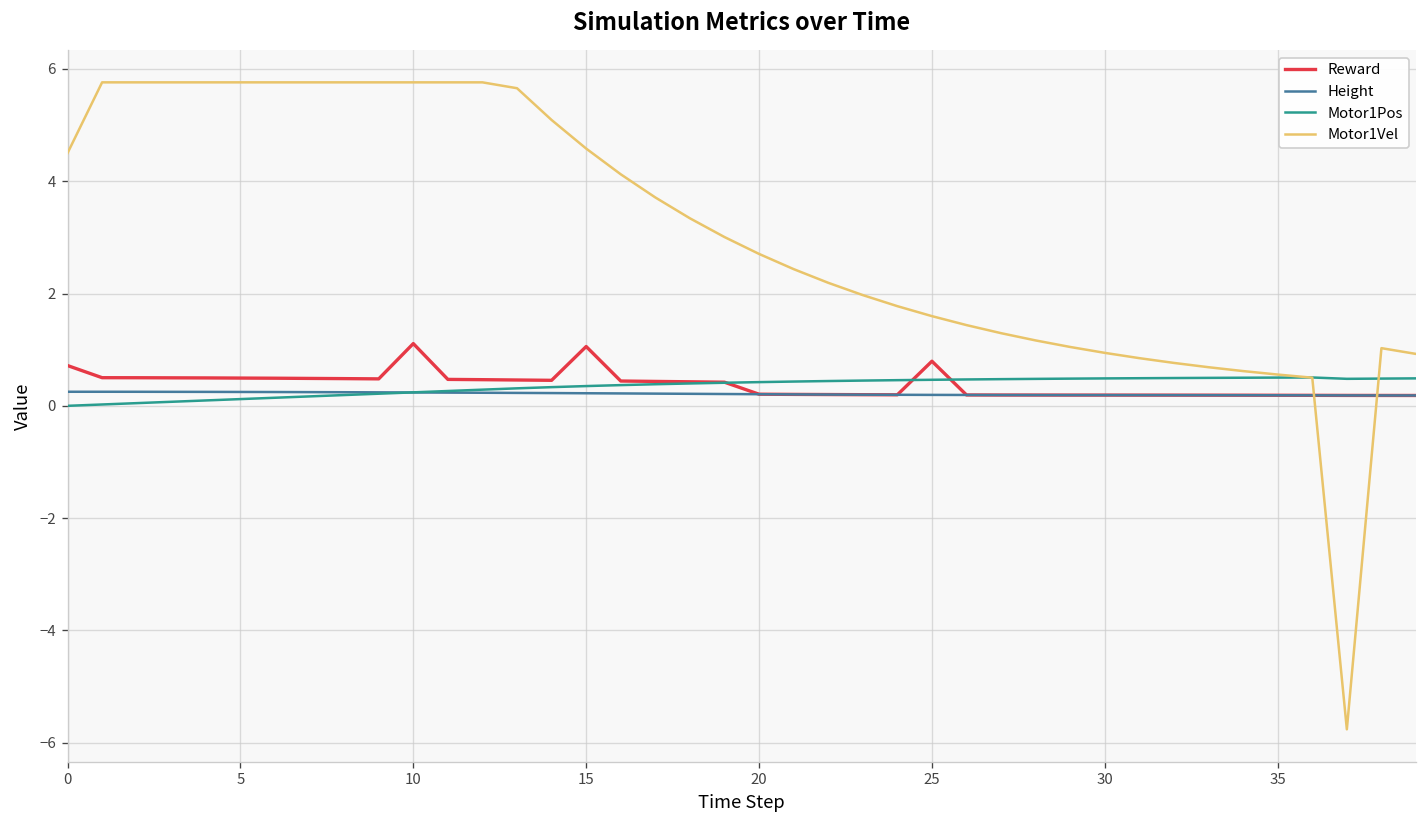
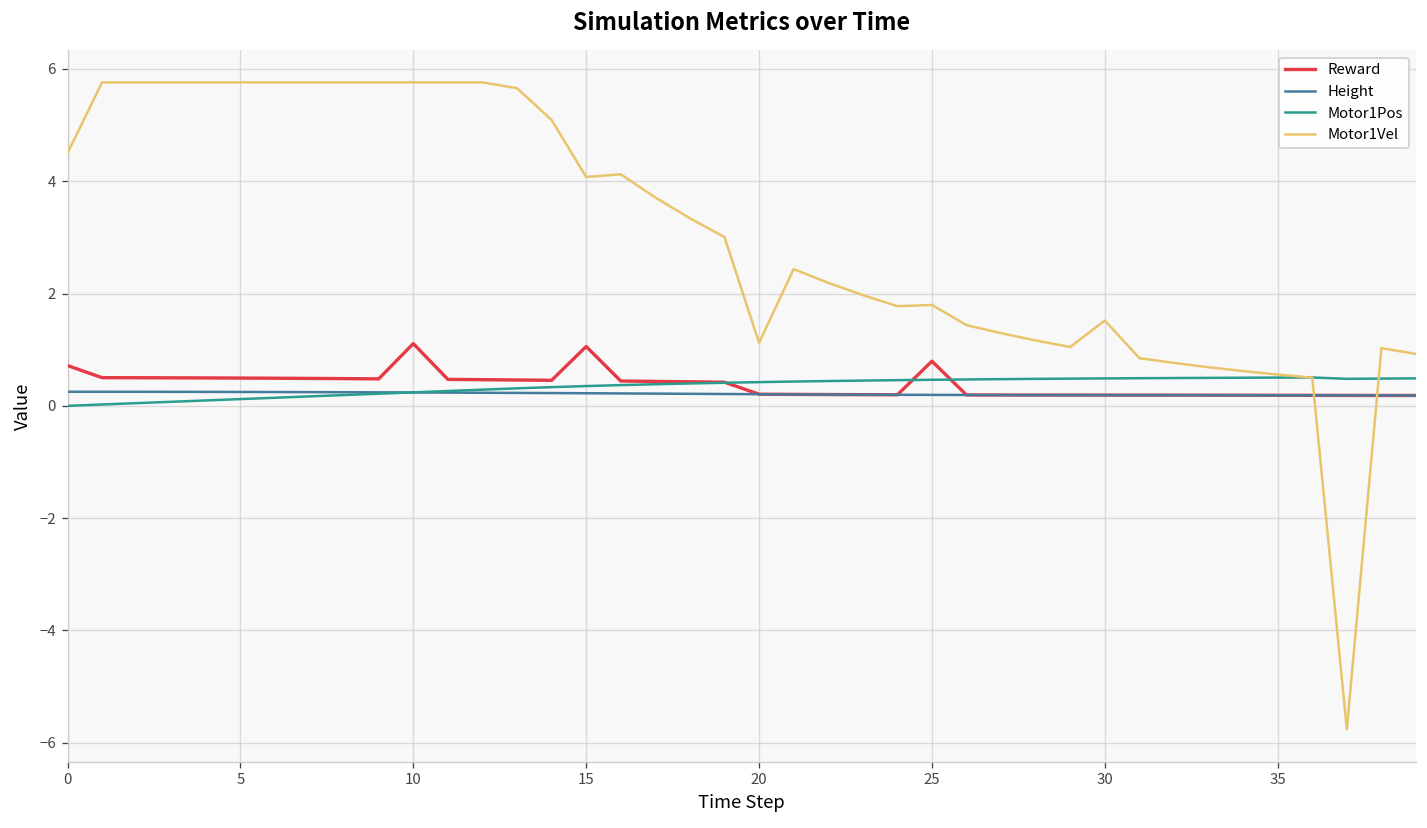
Motor1Vel, 15: 4.6 -> 4.1
Motor1Vel, 20: 2.7 -> 1.1
Motor1Vel, 25: 1.6 -> 1.8
Motor1Vel, 30: 0.9 -> 1.5
